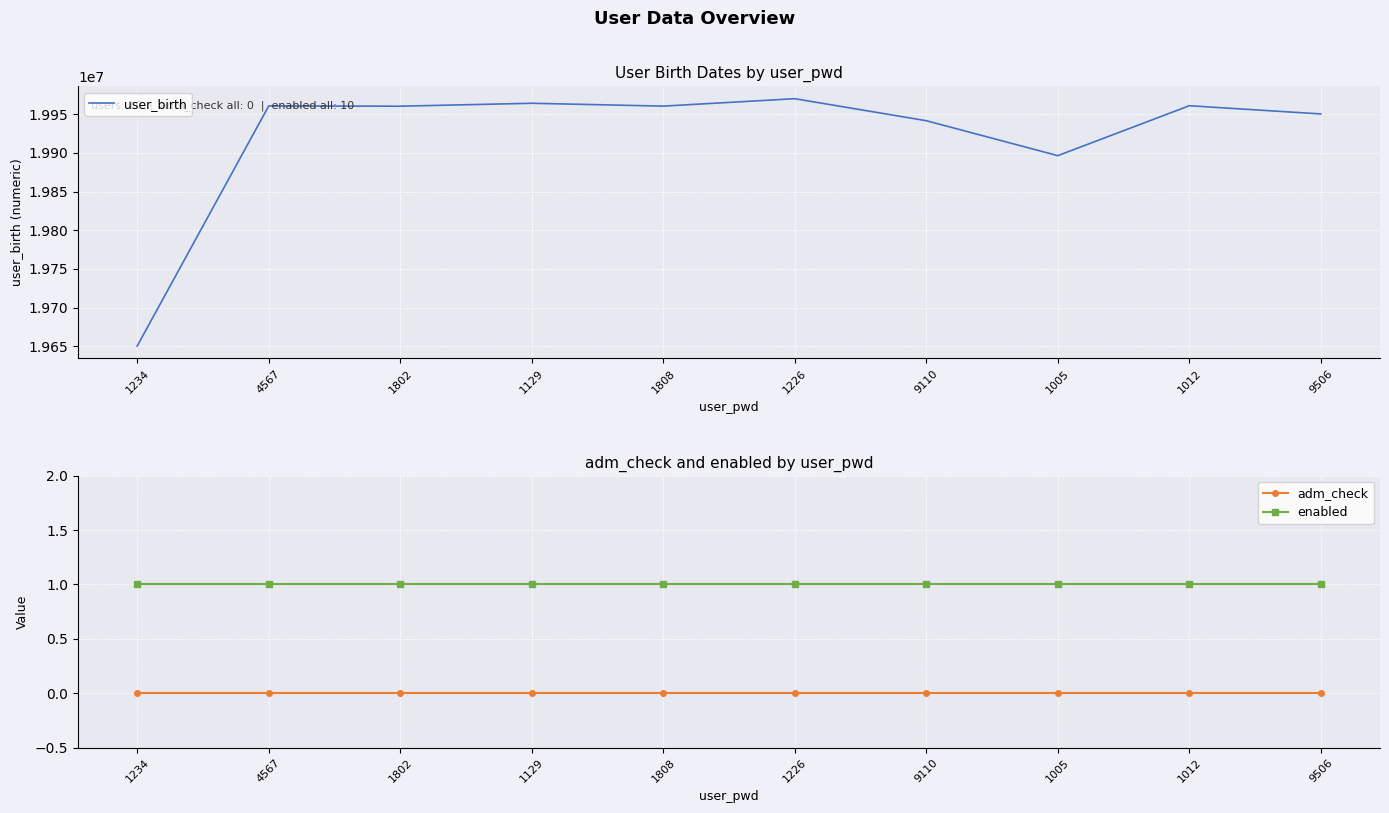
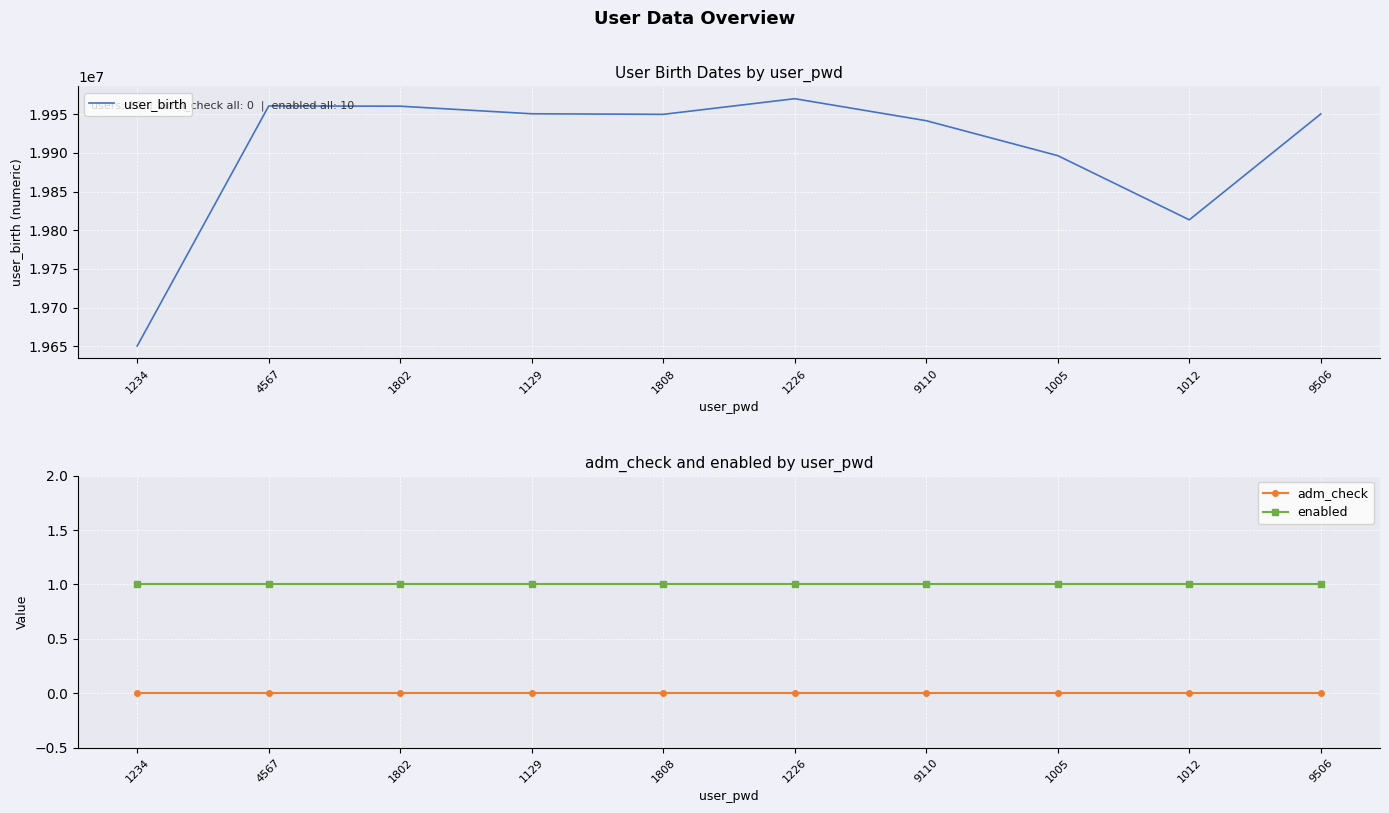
User Birth Dates by user_pwd, 1129: 19960000 -> 19950000
User Birth Dates by user_pwd, 1808: 19960000 -> 19950000
User Birth Dates by user_pwd, 1012: 19960000 -> 19810000
